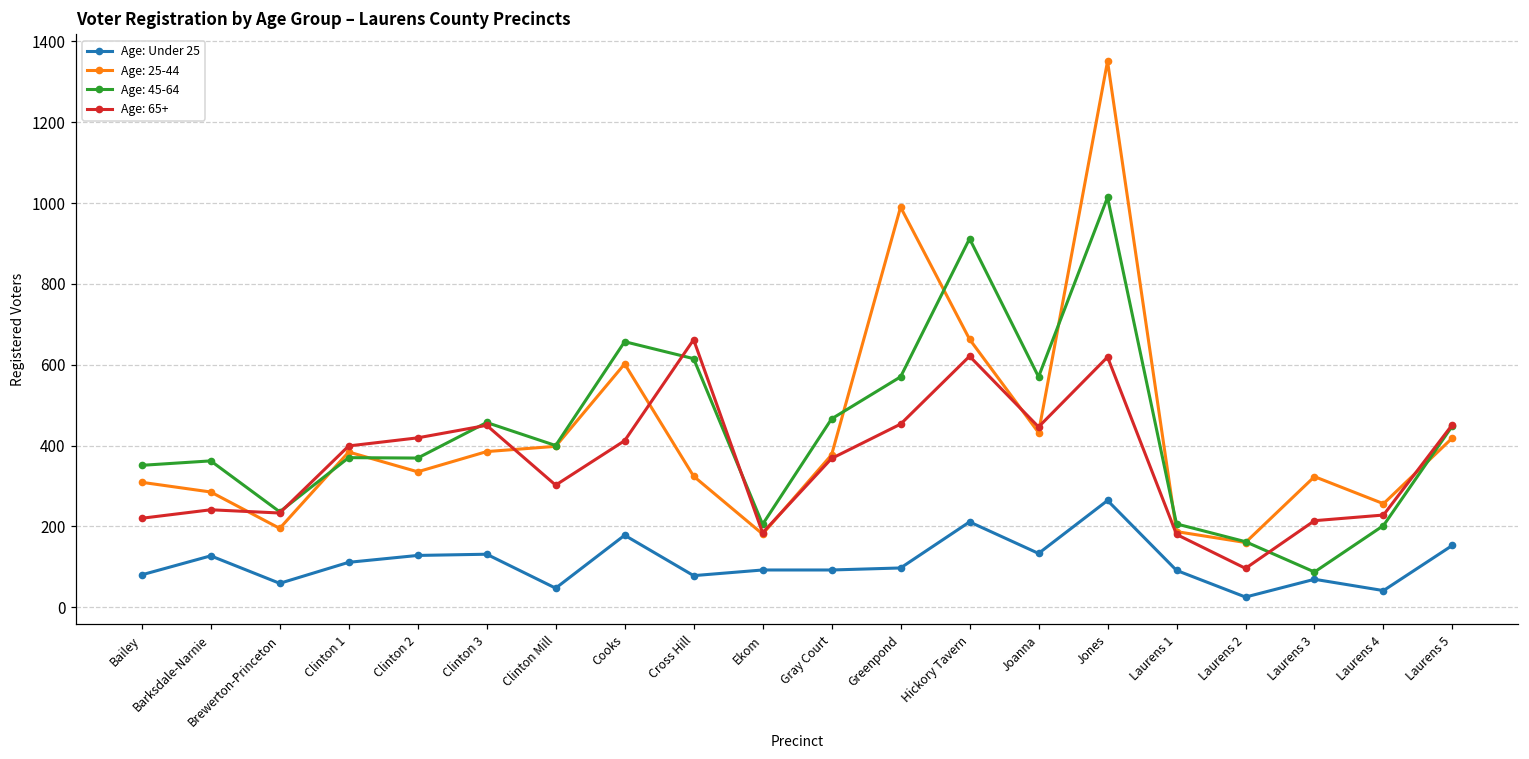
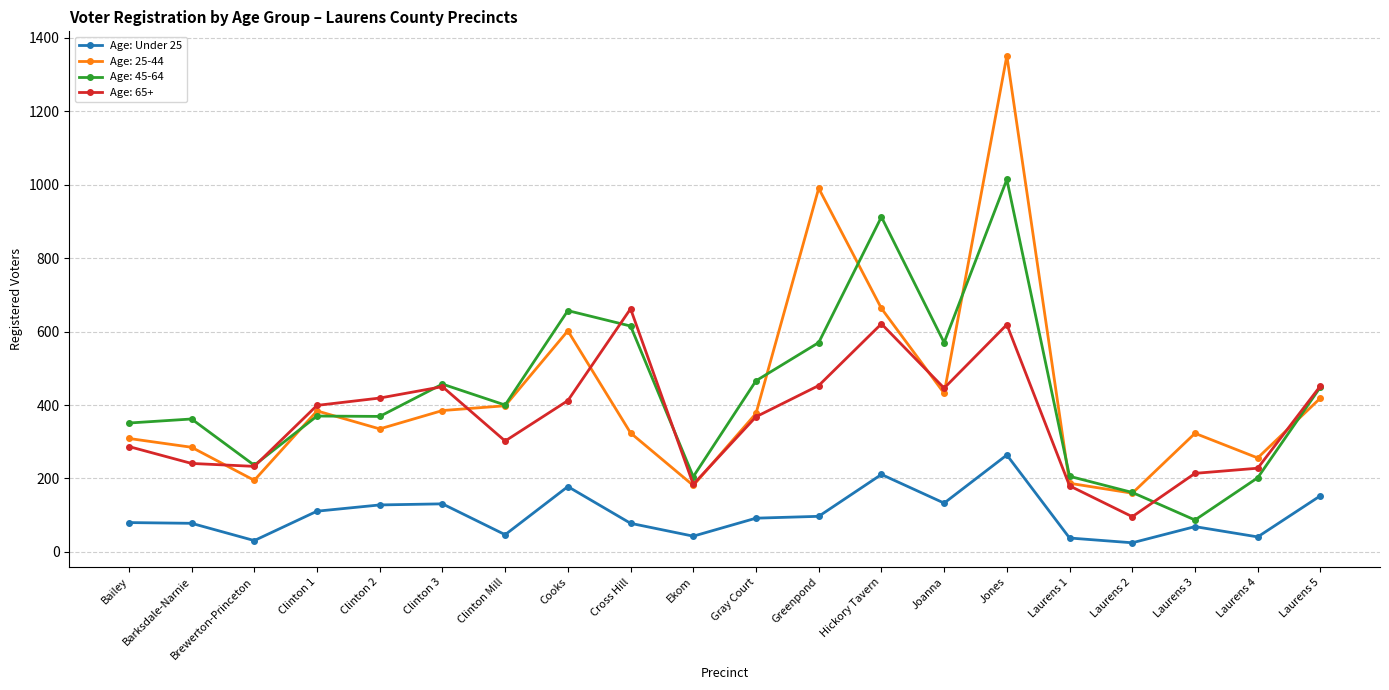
Age: 65+, Bailey: 220 -> 290
Age: Under 25, Barksdale-Narnie: 130 -> 80
Age: Under 25, Brewerton-Princeton: 60 -> 30
Age: Under 25, Ekom: 90 -> 40
Age: Under 25, Laurens 1: 90 -> 40
